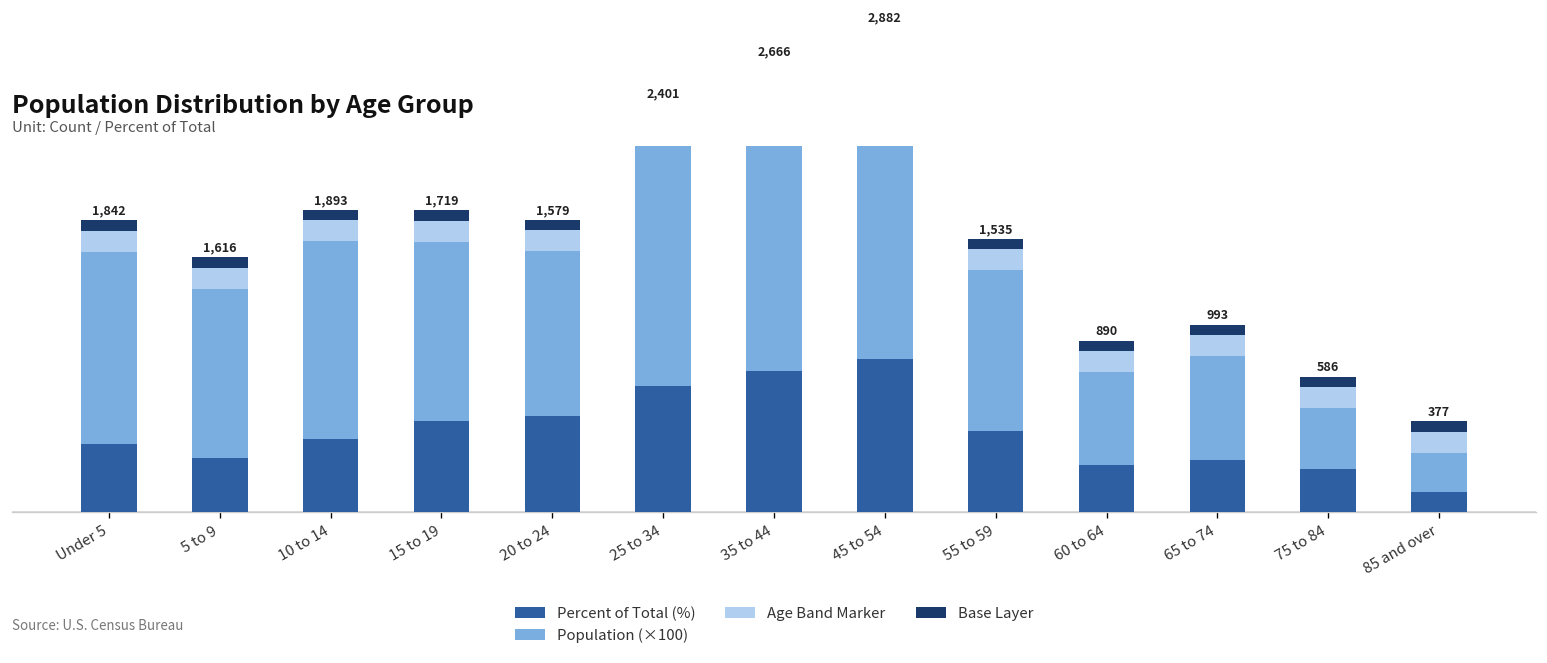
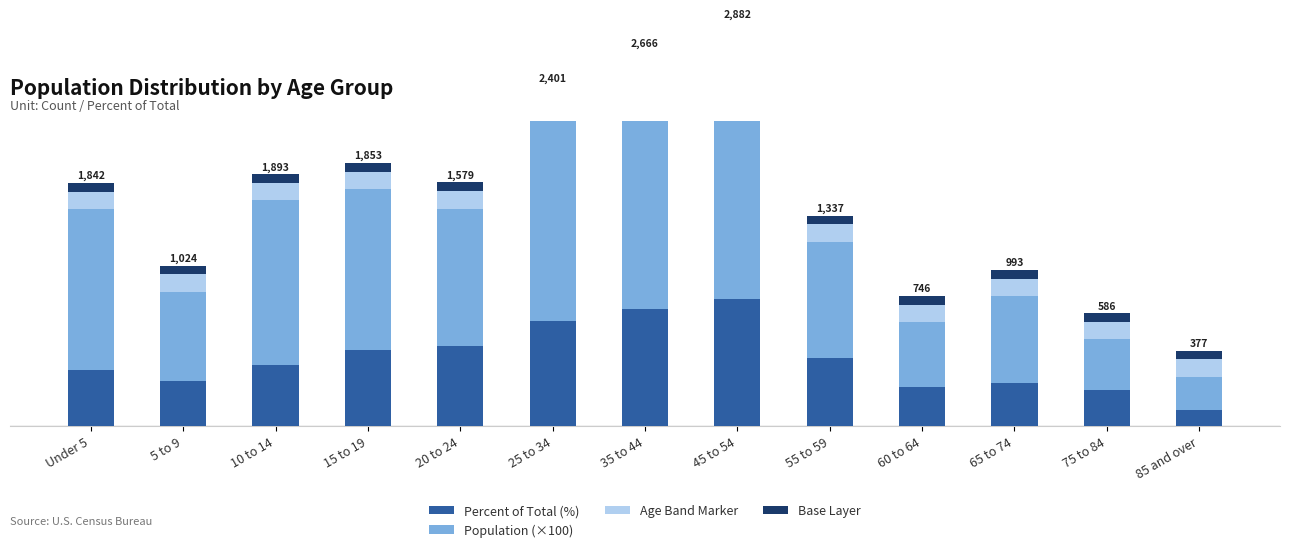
Population (×100), 5 to 9: 1,616 -> 1,024
Population (×100), 15 to 19: 1,719 -> 1,853
Population (×100), 55 to 59: 1,535 -> 1,337
Population (×100), 60 to 64: 890 -> 746
